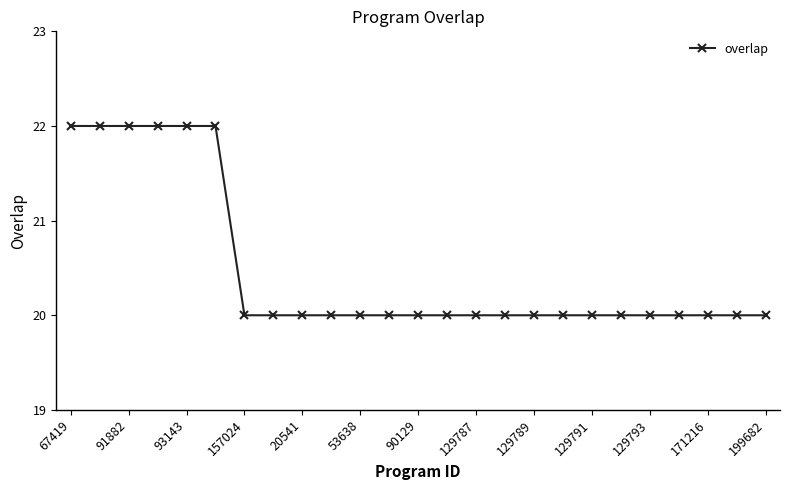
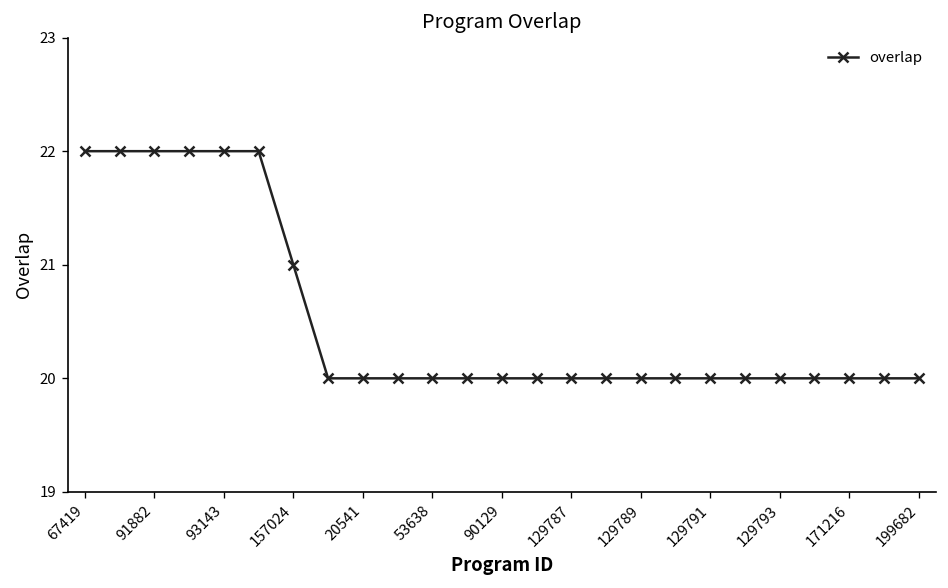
157024: 20 -> 21
